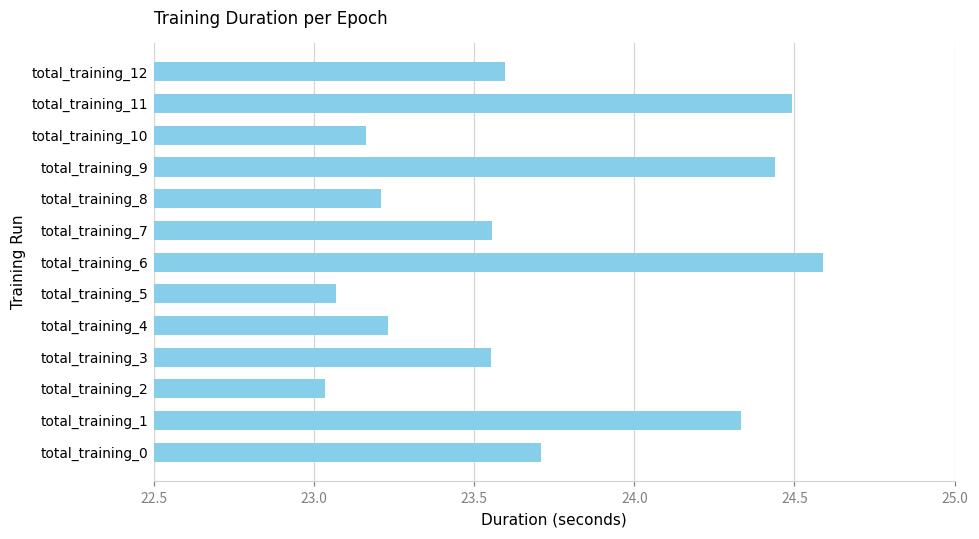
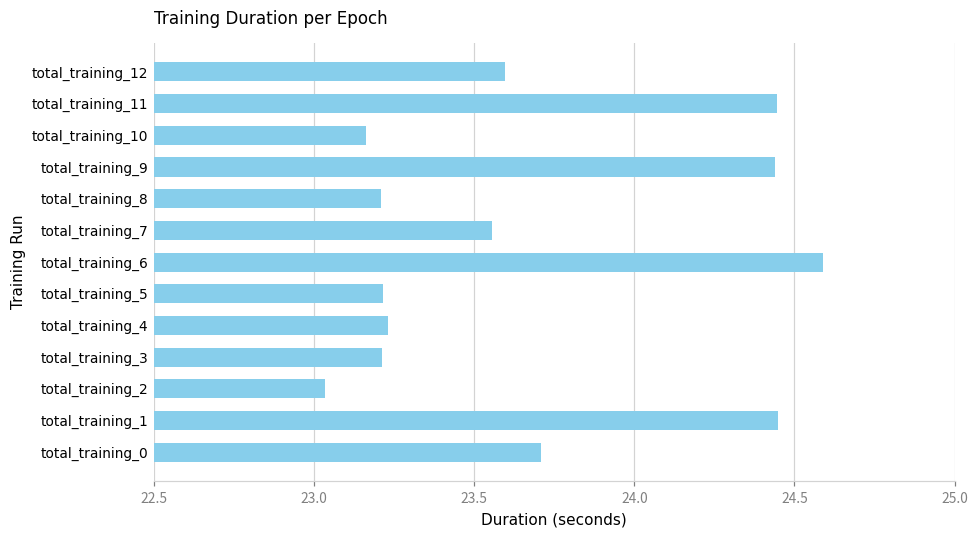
total_training_11: 24.49 -> 24.44
total_training_5: 23.07 -> 23.22
total_training_3: 23.55 -> 23.21
total_training_1: 24.33 -> 24.45
